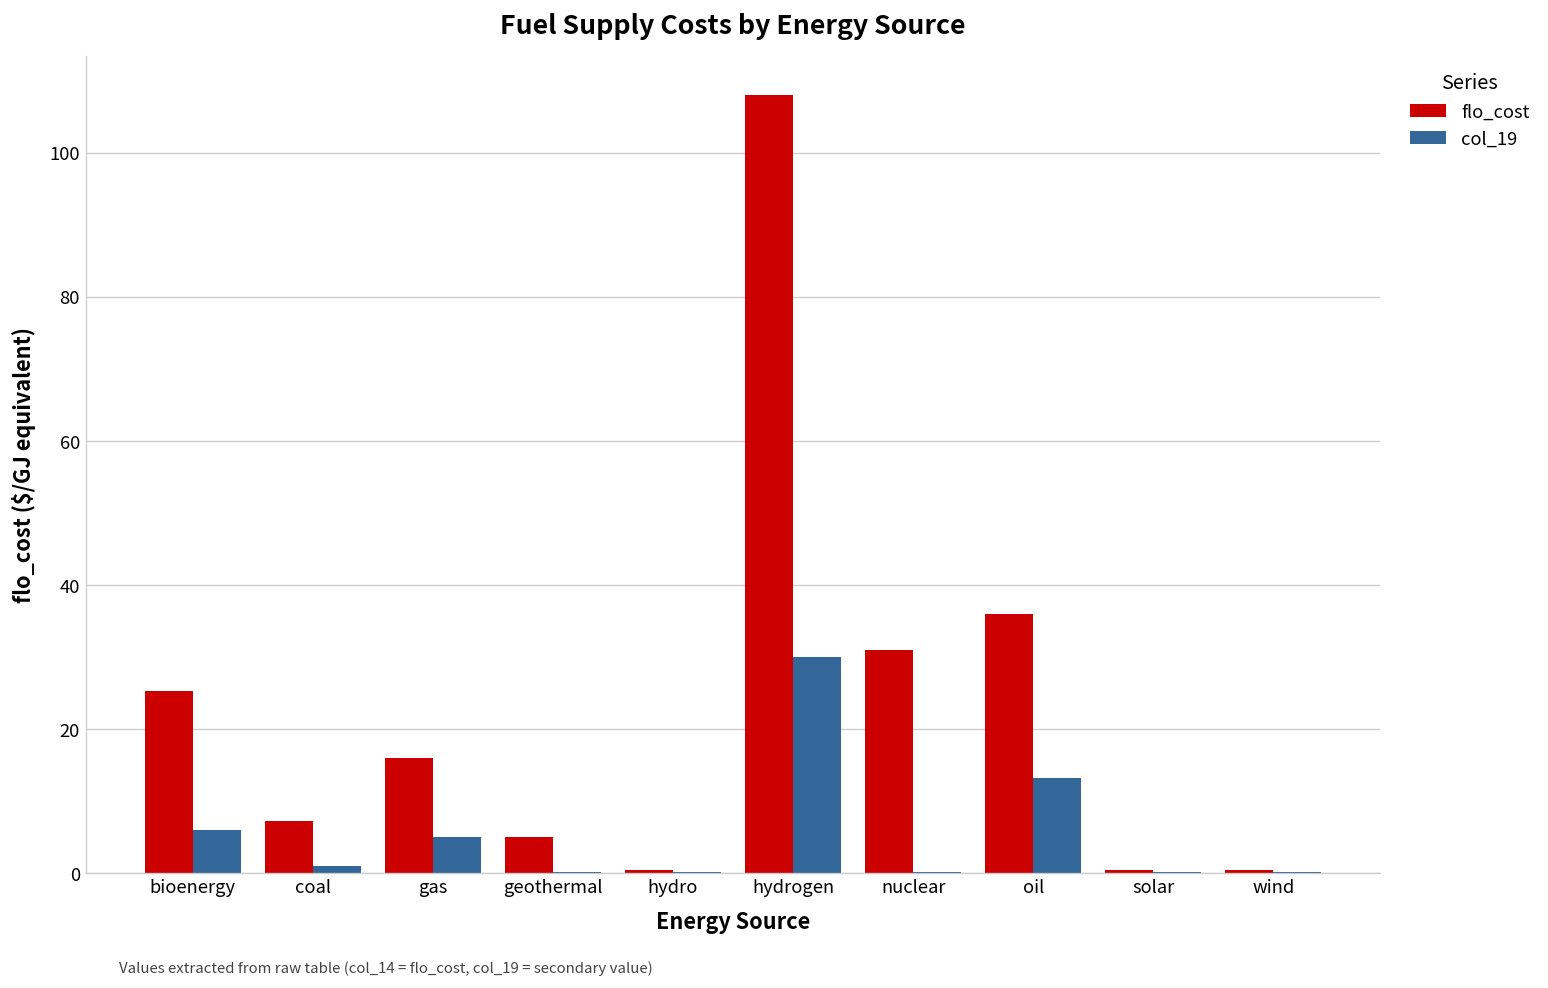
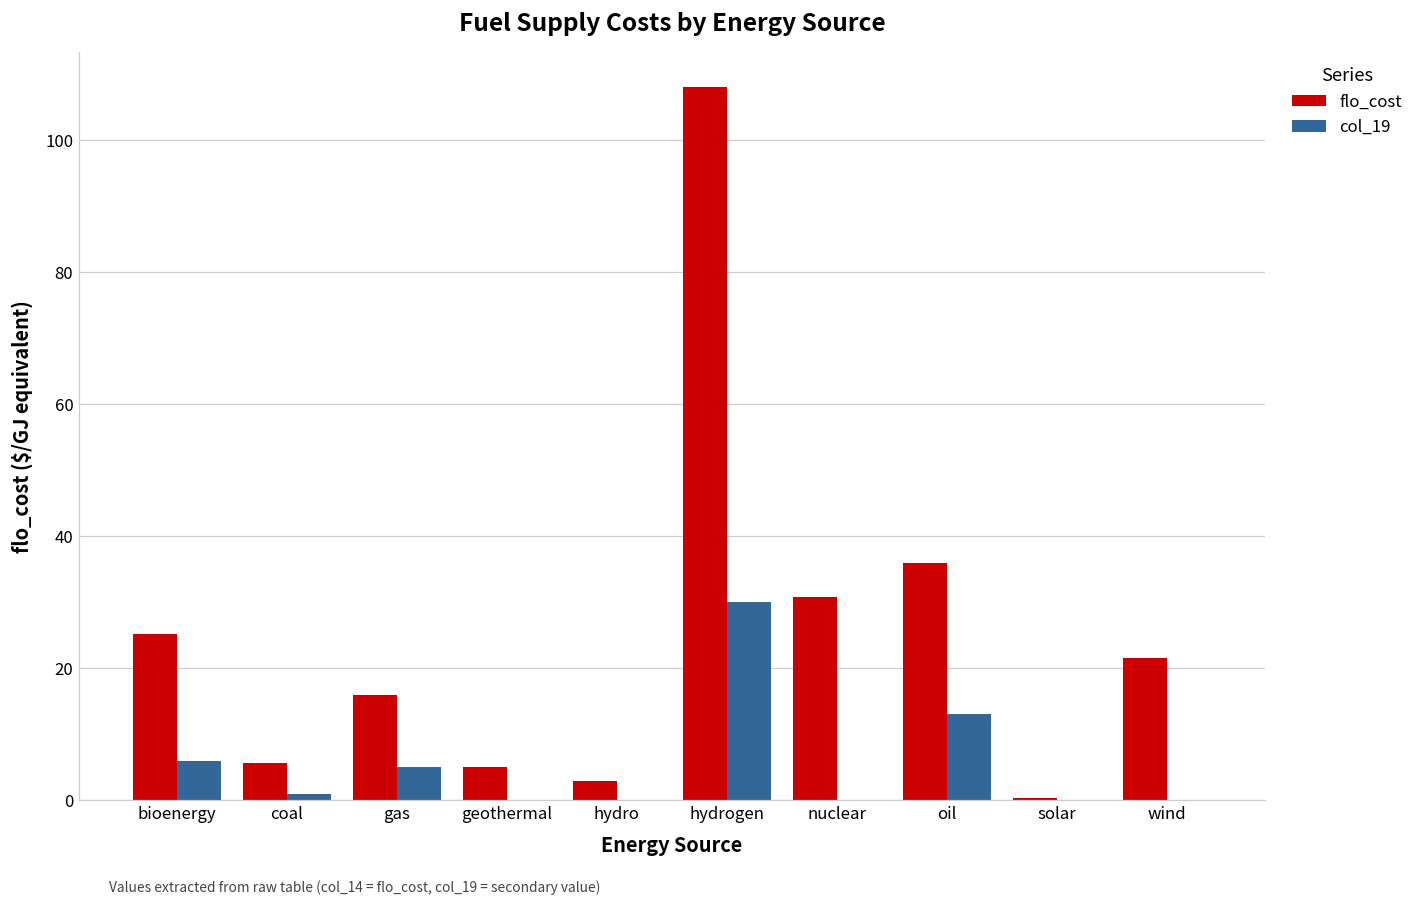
flo_cost, coal: 7 -> 6
flo_cost, hydro: 0 -> 3
flo_cost, wind: 0 -> 22
